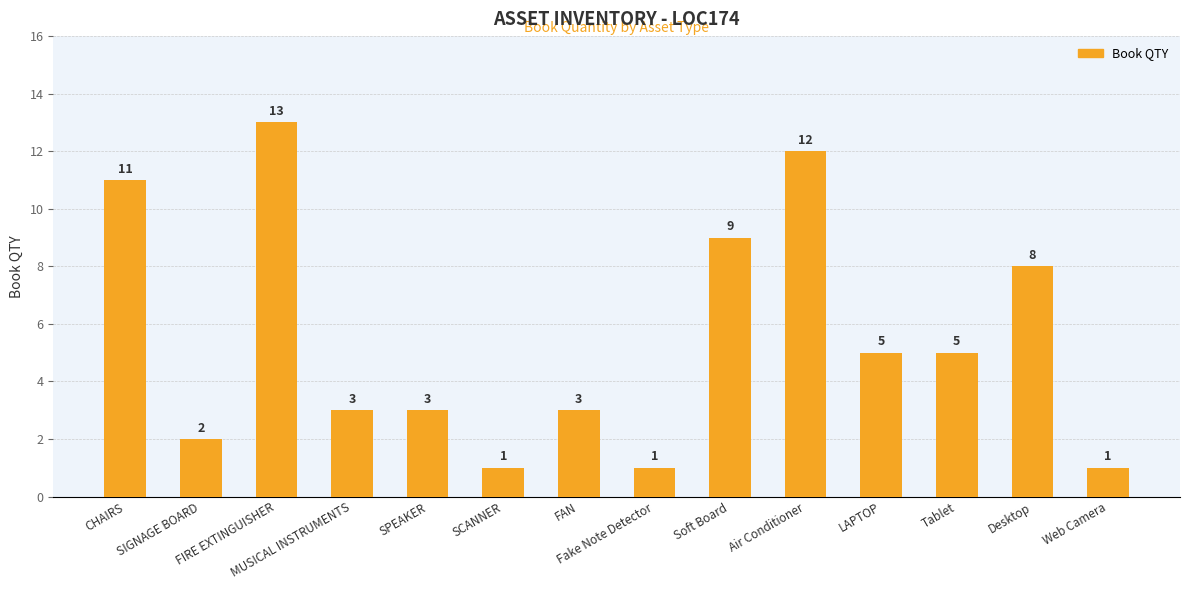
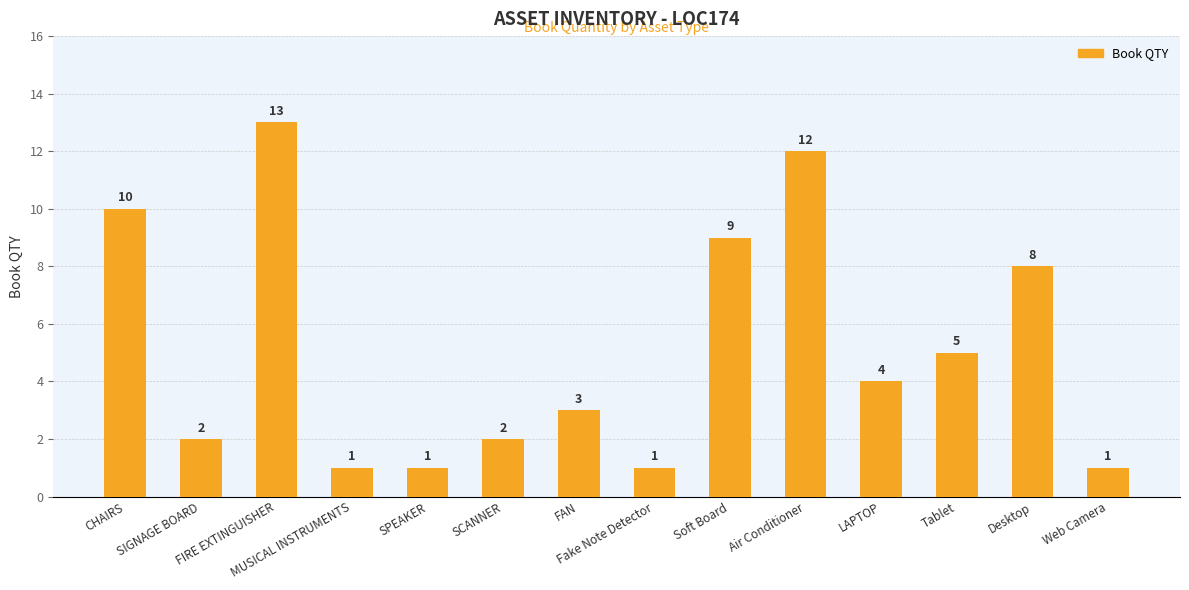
CHAIRS: 11 -> 10
MUSICAL INSTRUMENTS: 3 -> 1
SPEAKER: 3 -> 1
SCANNER: 1 -> 2
LAPTOP: 5 -> 4
